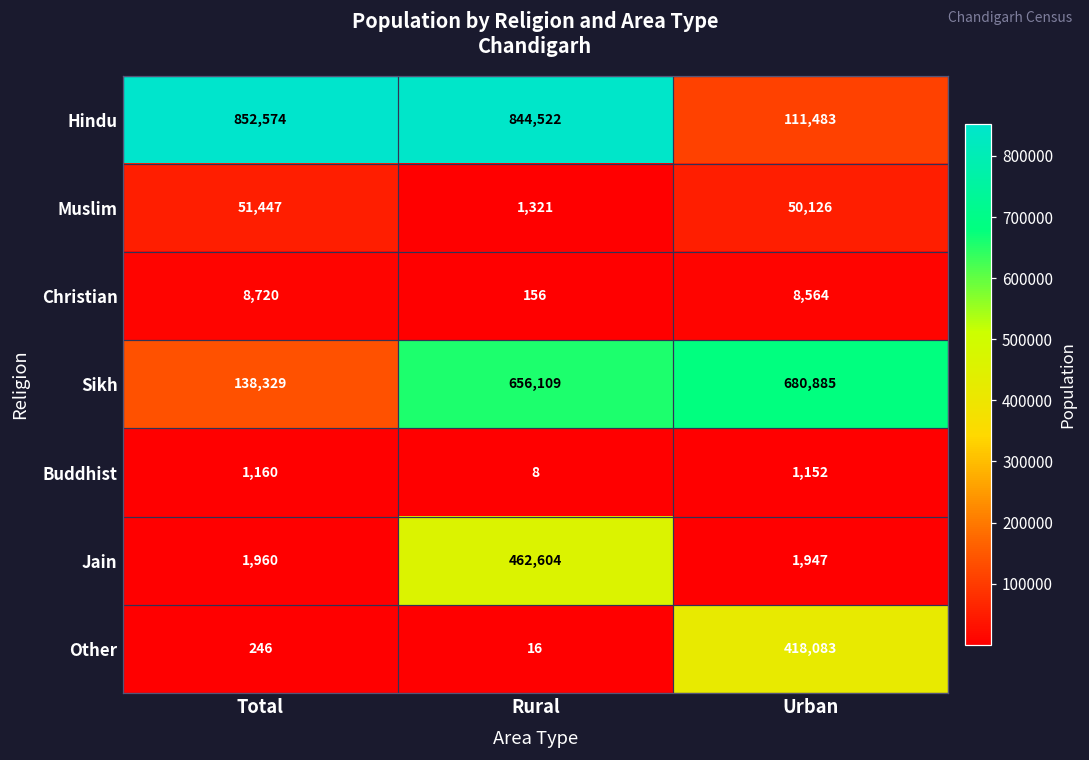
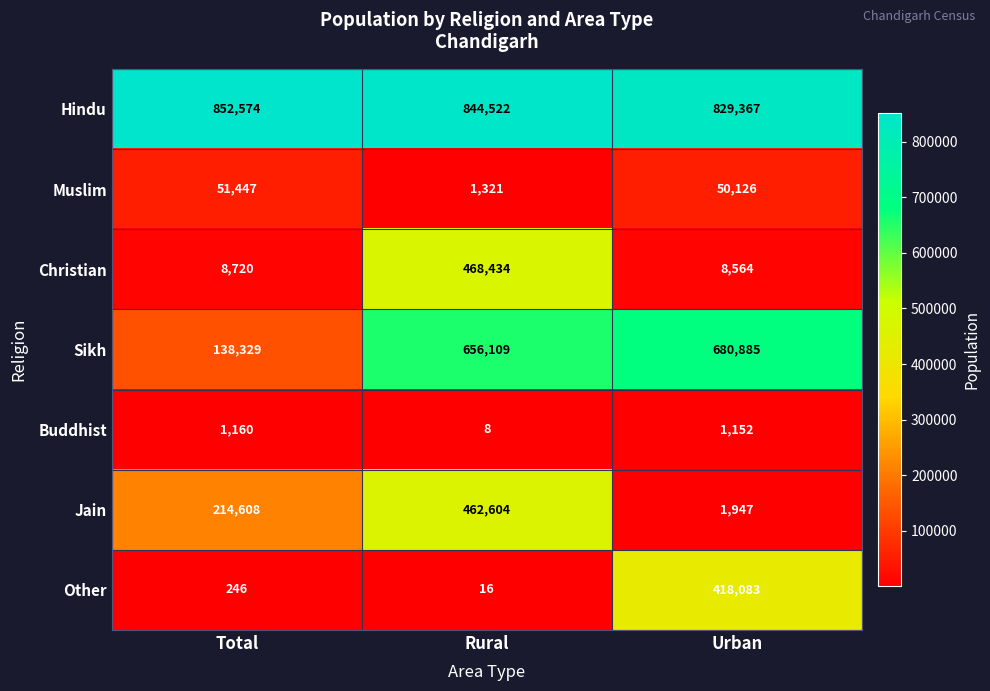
Hindu, Urban: 111,483 -> 829,367
Christian, Rural: 156 -> 468,434
Jain, Total: 1,960 -> 214,608
